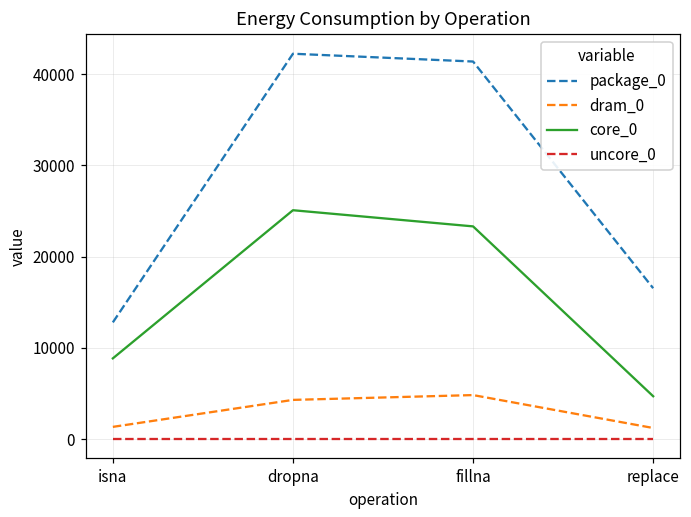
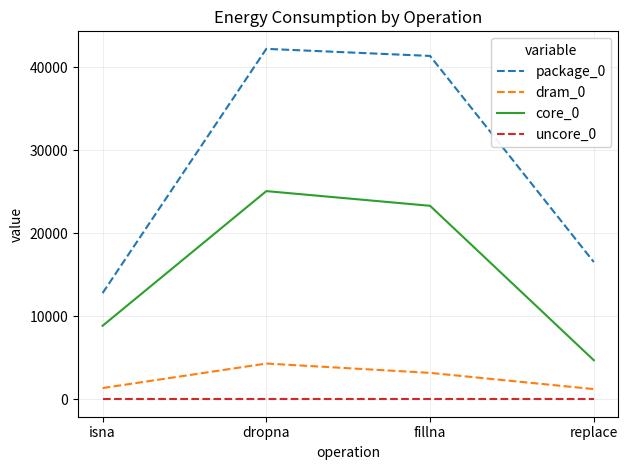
dram_0, fillna: 5000 -> 3000
